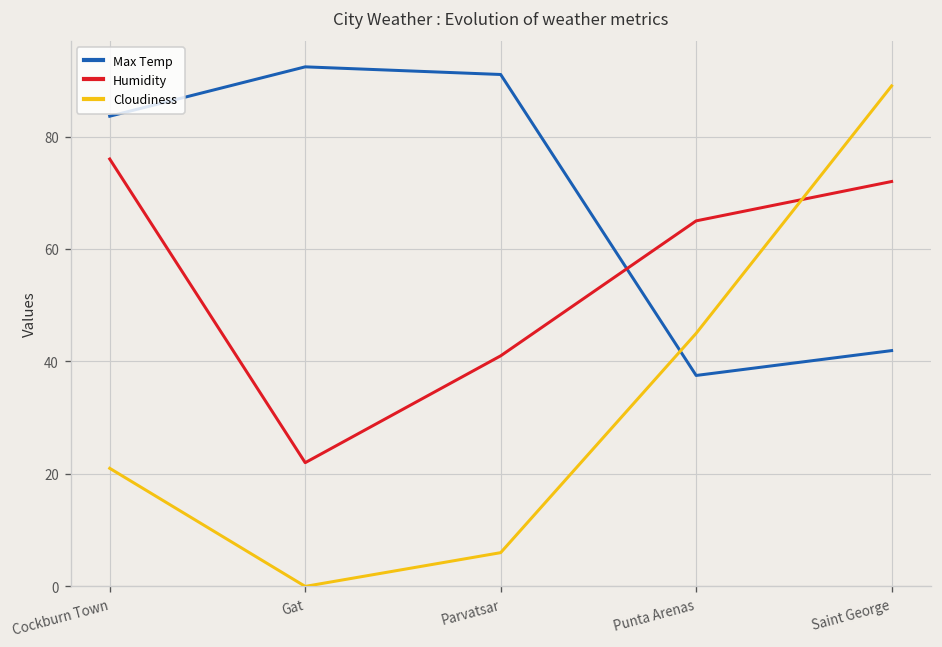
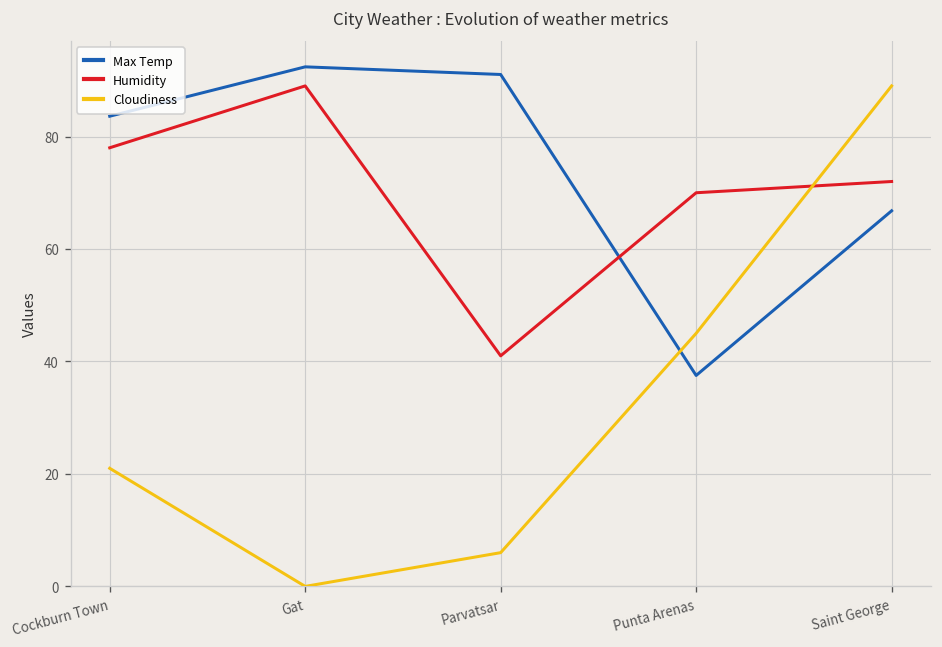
Humidity, Cockburn Town: 76 -> 78
Humidity, Gat: 22 -> 89
Humidity, Punta Arenas: 65 -> 70
Max Temp, Saint George: 42 -> 67
